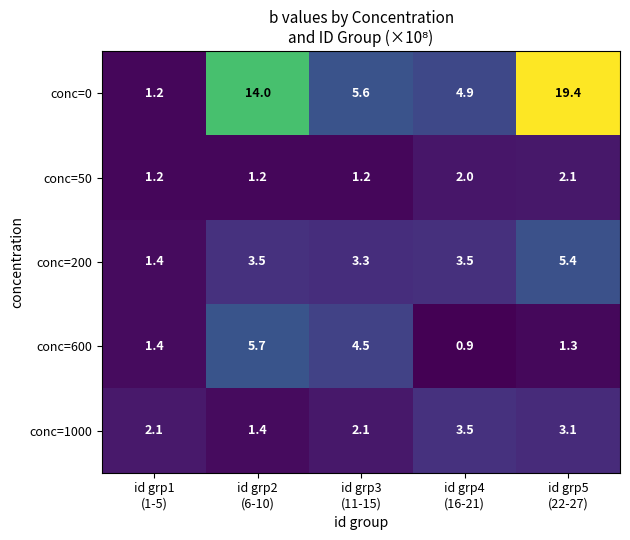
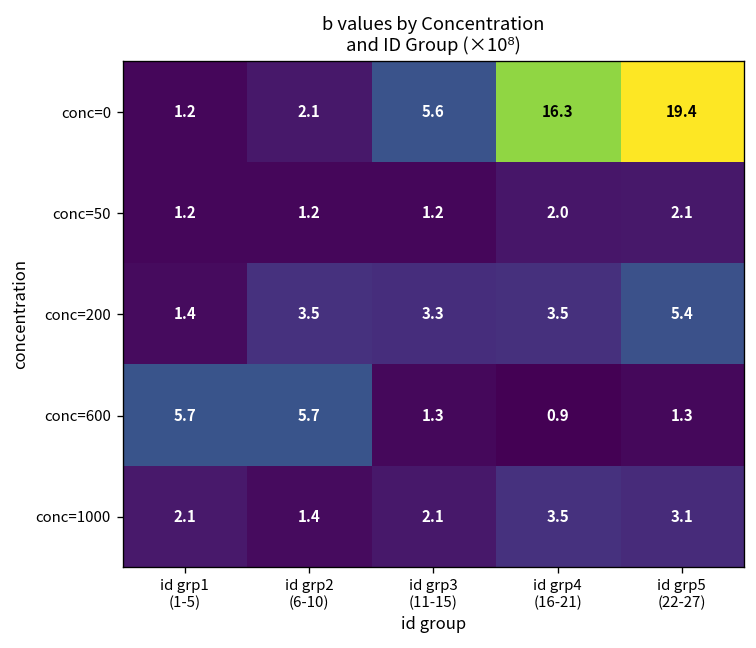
conc=0, id grp2 (6-10): 14.0 -> 2.1
conc=0, id grp4 (16-21): 4.9 -> 16.3
conc=600, id grp1 (1-5): 1.4 -> 5.7
conc=600, id grp3 (11-15): 4.5 -> 1.3
